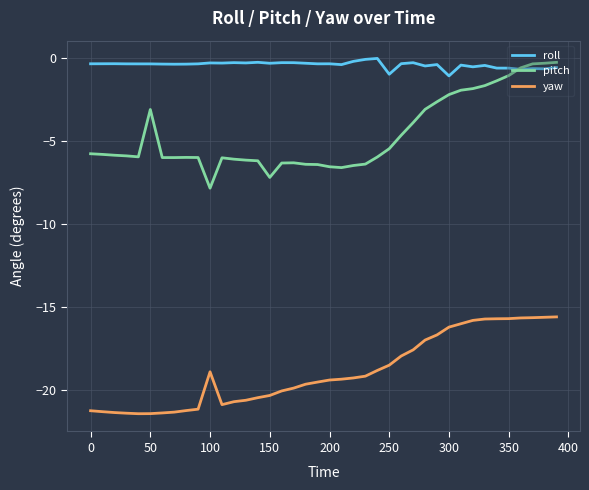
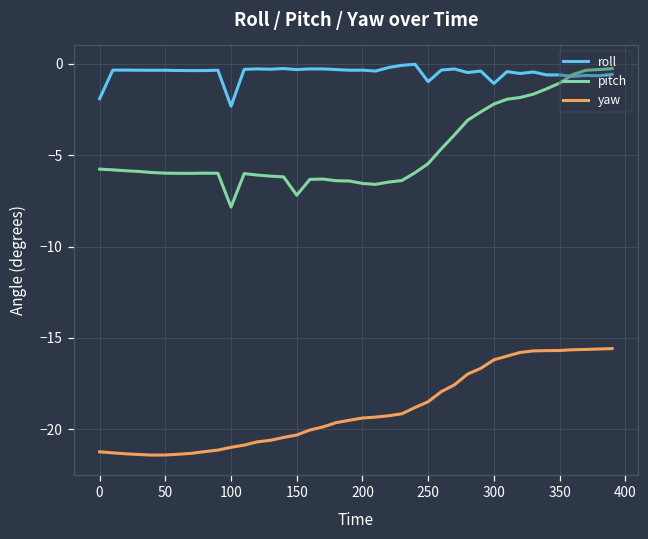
roll, 0: -0.3 -> -1.9
pitch, 50: -3.1 -> -6.0
roll, 100: -0.3 -> -2.3
yaw, 100: -18.9 -> -21.0
